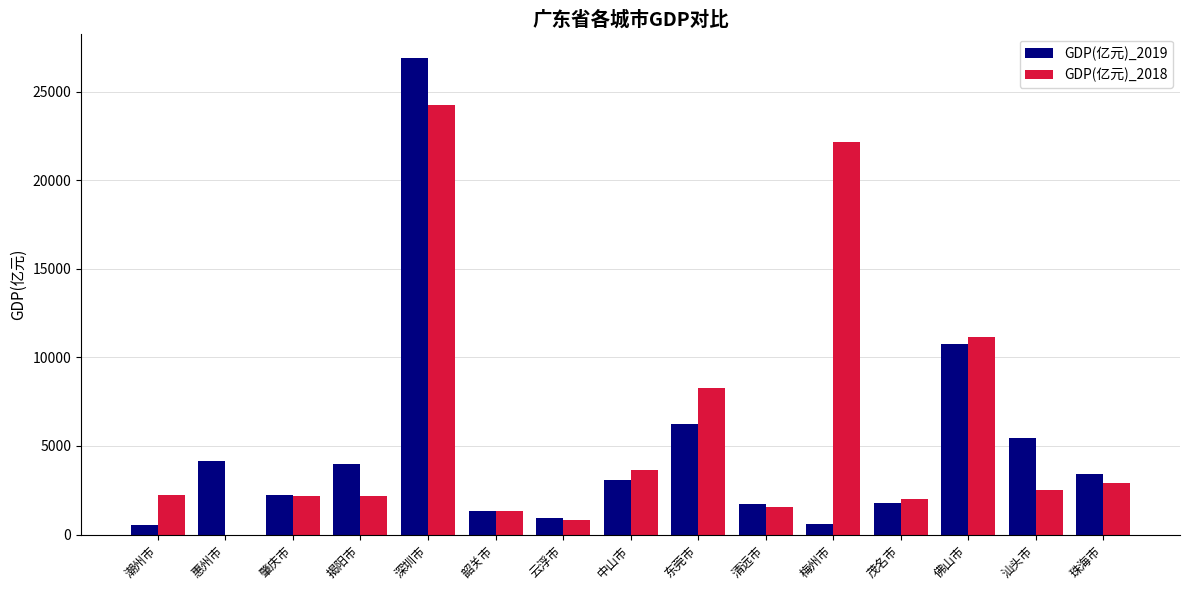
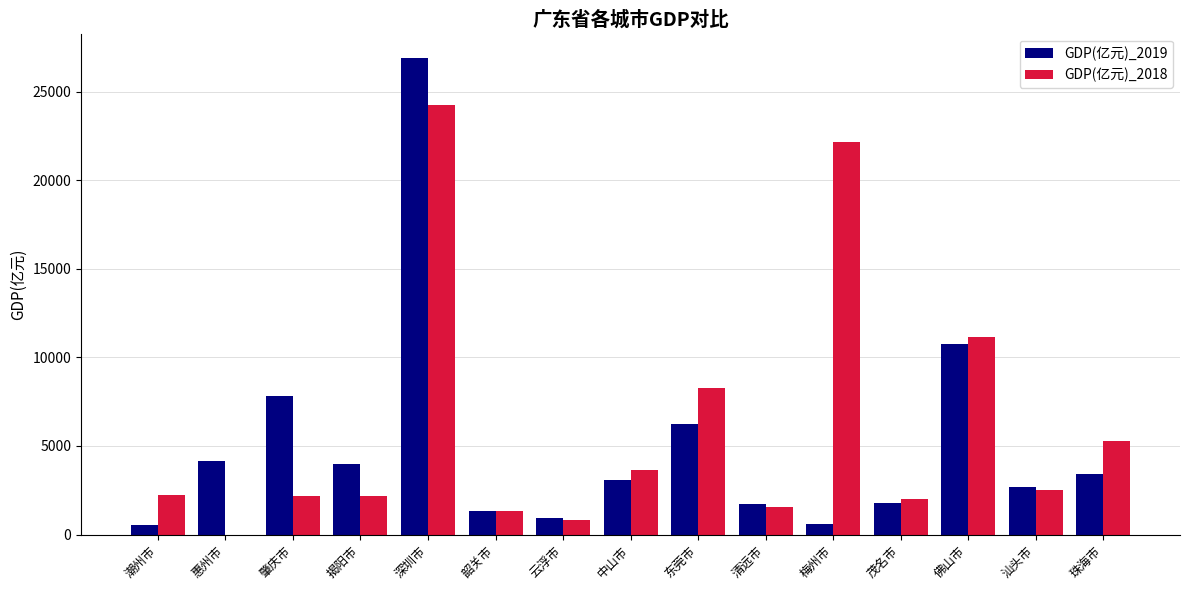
GDP(亿元)_2019, 肇庆市: 2200 -> 7800
GDP(亿元)_2019, 汕头市: 5400 -> 2700
GDP(亿元)_2018, 珠海市: 2900 -> 5300
